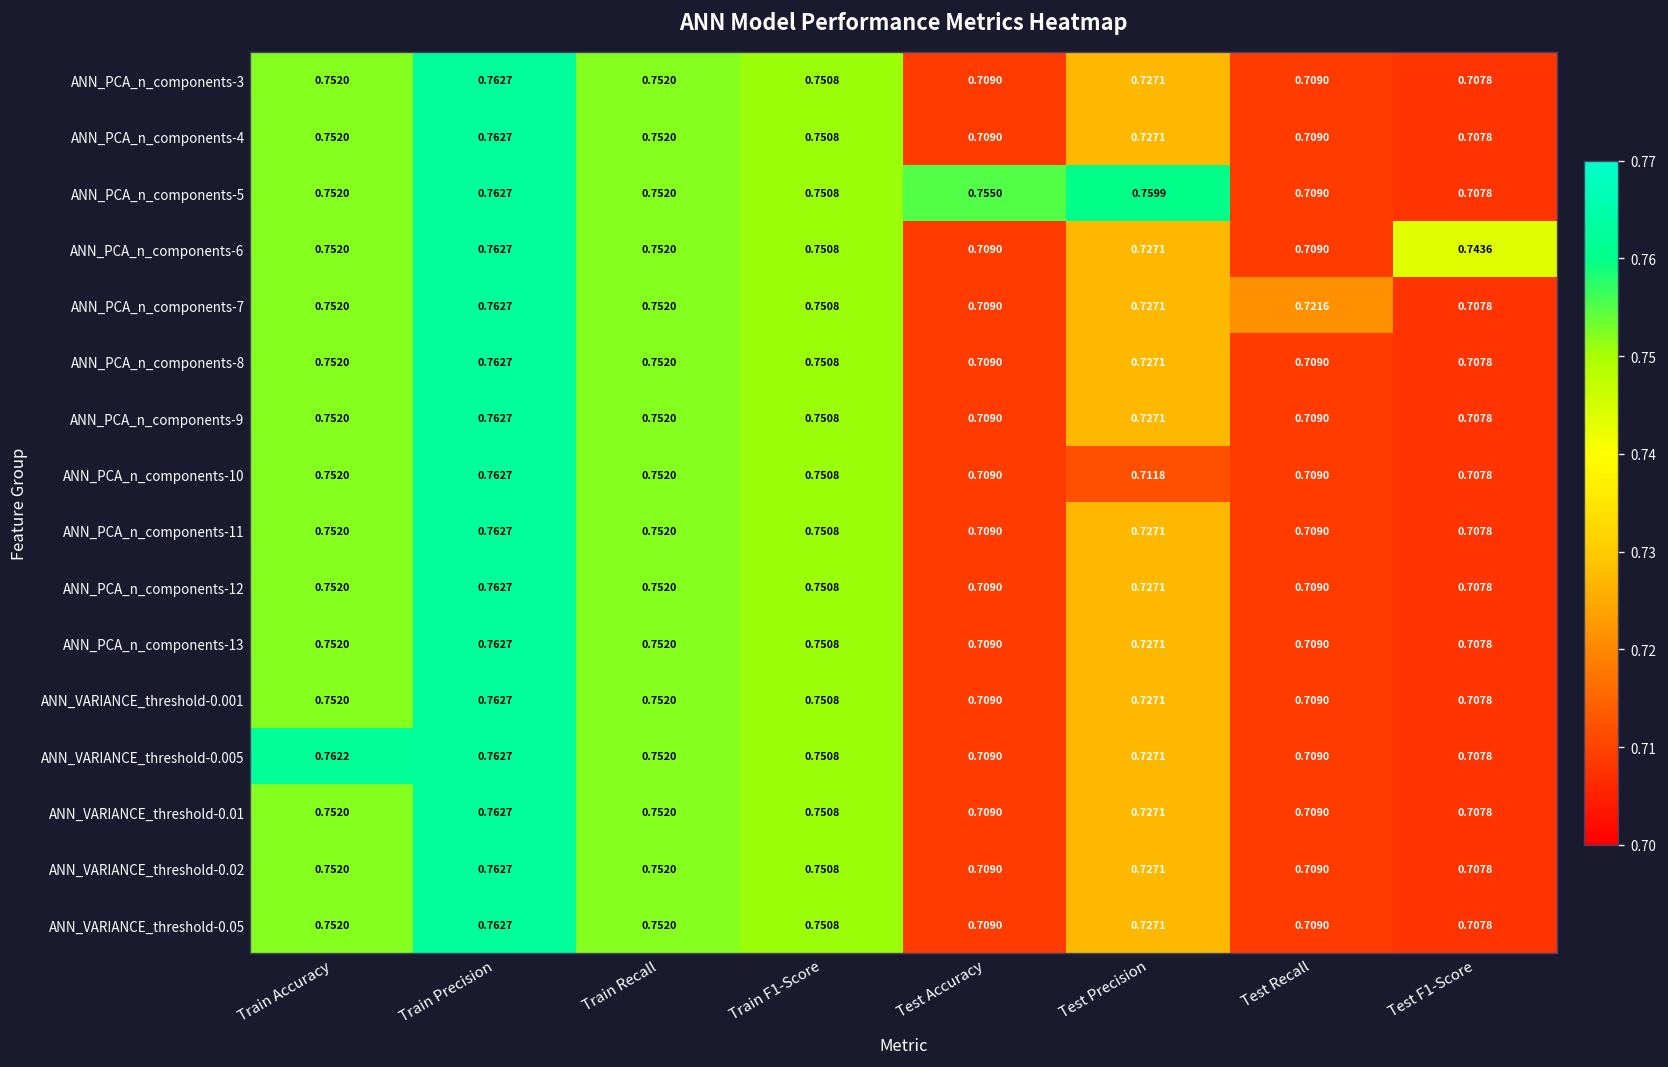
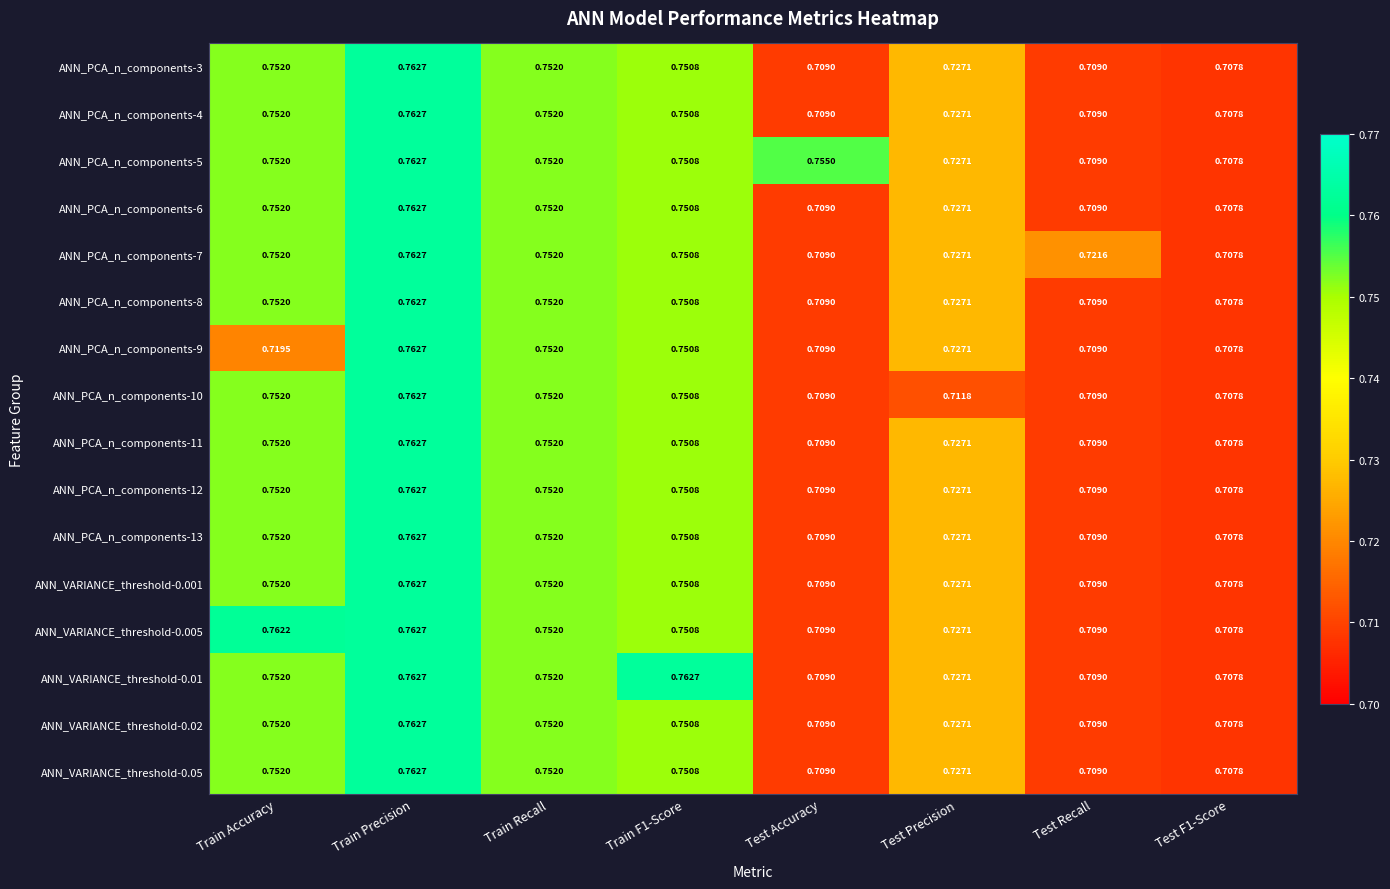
ANN_PCA_n_components-5, Test Precision: 0.7599 -> 0.7271
ANN_PCA_n_components-6, Test F1-Score: 0.7436 -> 0.7078
ANN_PCA_n_components-9, Train Accuracy: 0.7520 -> 0.7195
ANN_VARIANCE_threshold-0.01, Train F1-Score: 0.7508 -> 0.7627
